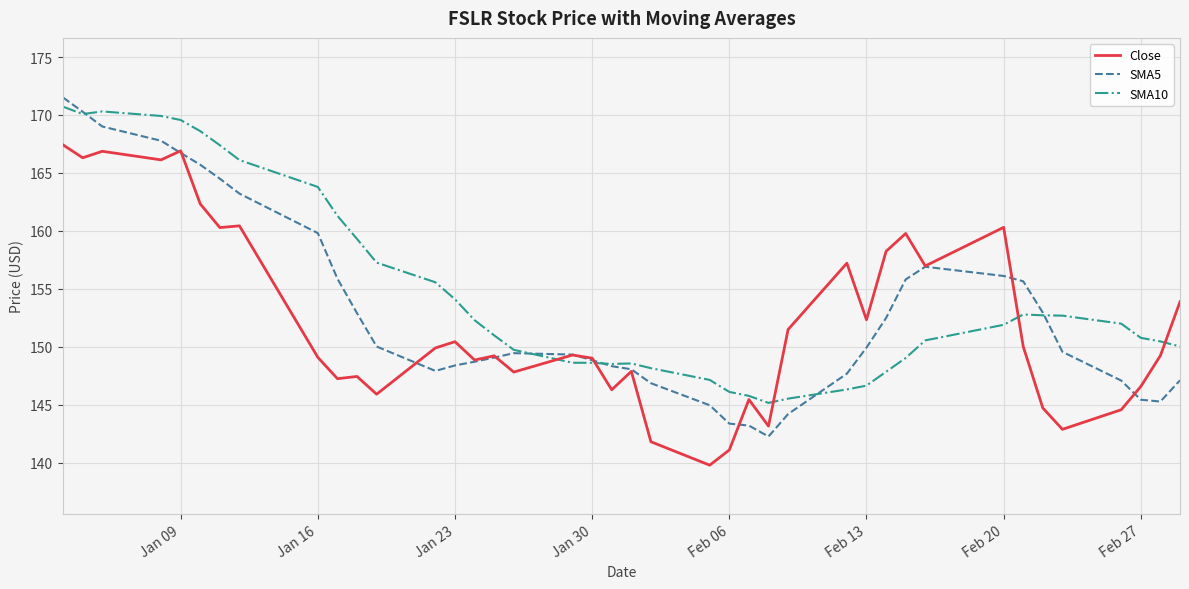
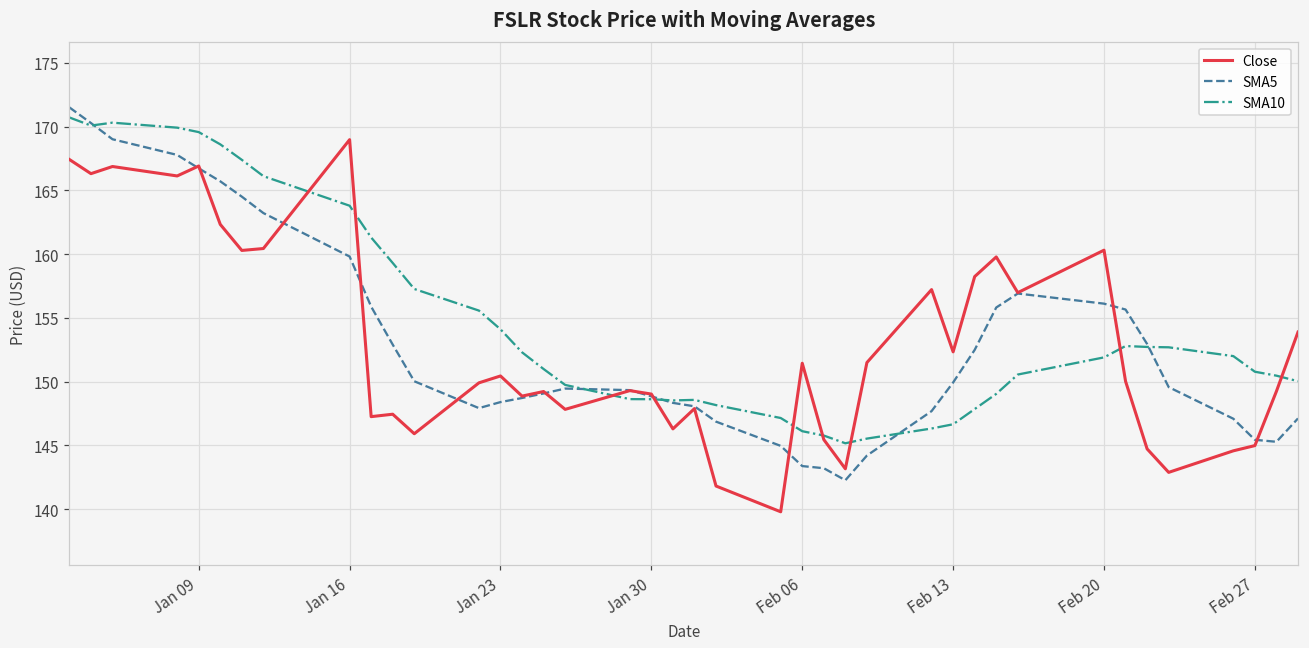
Close, Jan 16: 149.1 -> 169.0
Close, Feb 06: 141.1 -> 151.4
Close, Feb 27: 146.6 -> 145.0
